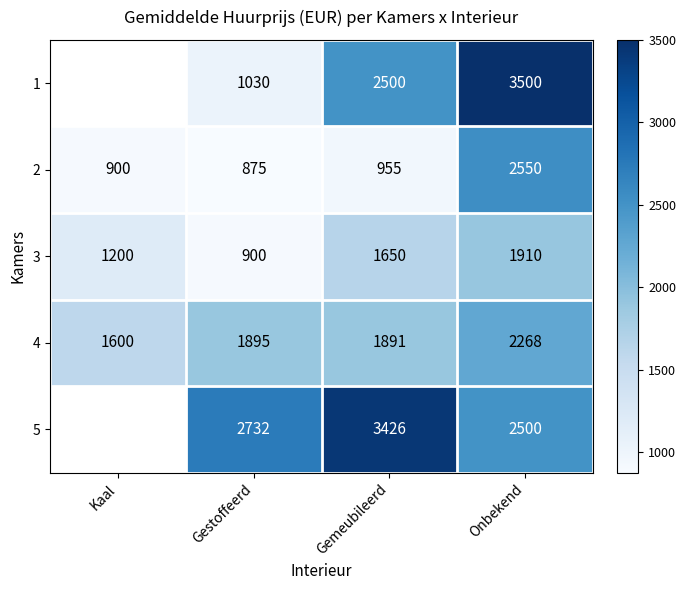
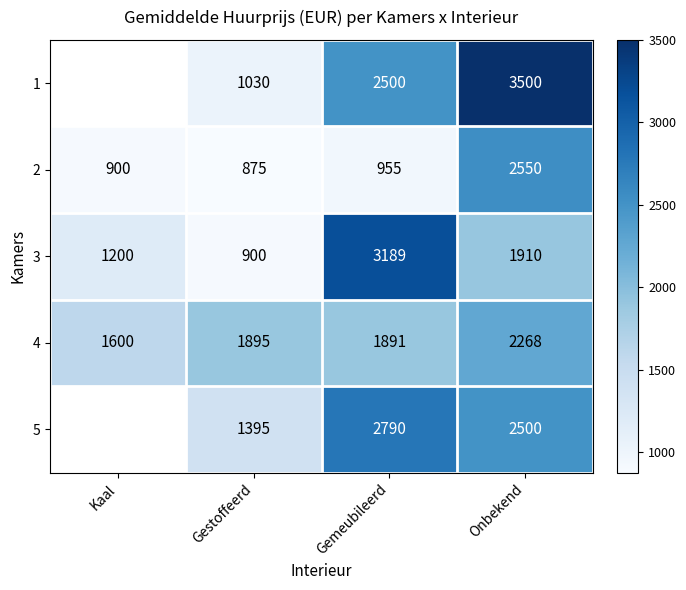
3, Gemeubileerd: 1650 -> 3189
5, Gestoffeerd: 2732 -> 1395
5, Gemeubileerd: 3426 -> 2790
